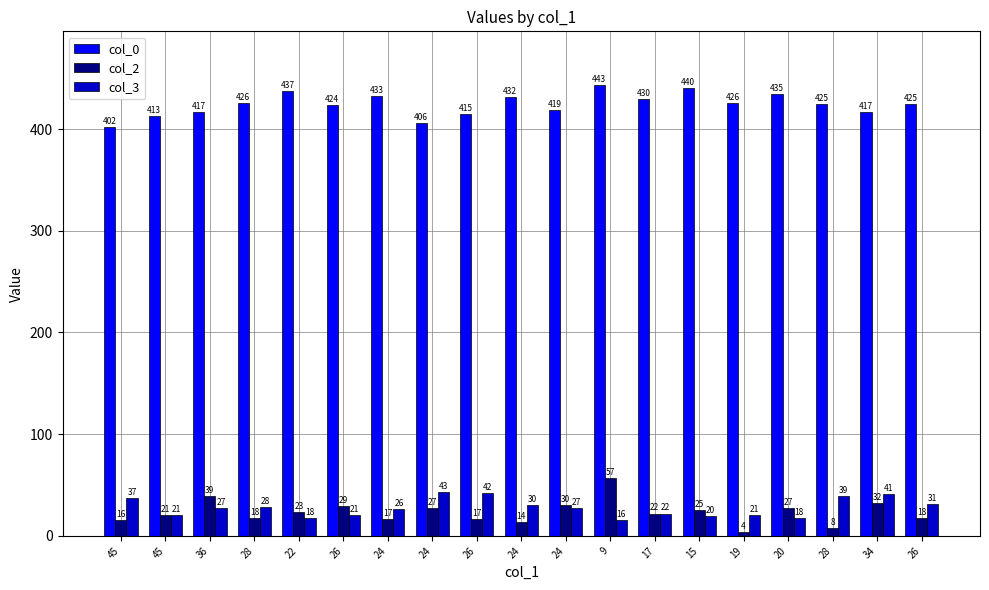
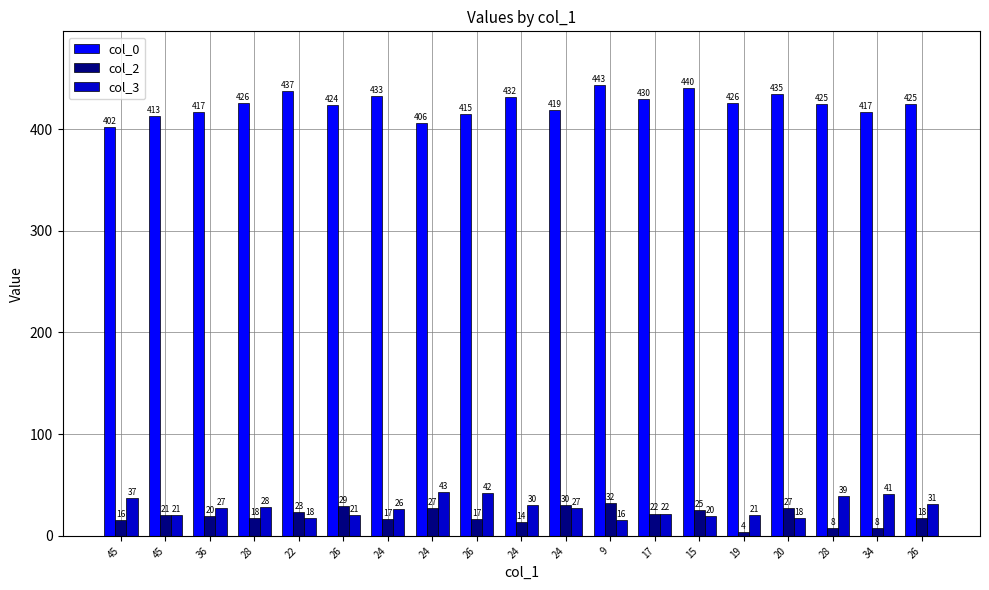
col_2, 36: 39 -> 20
col_2, 9: 57 -> 32
col_2, 34: 32 -> 8
